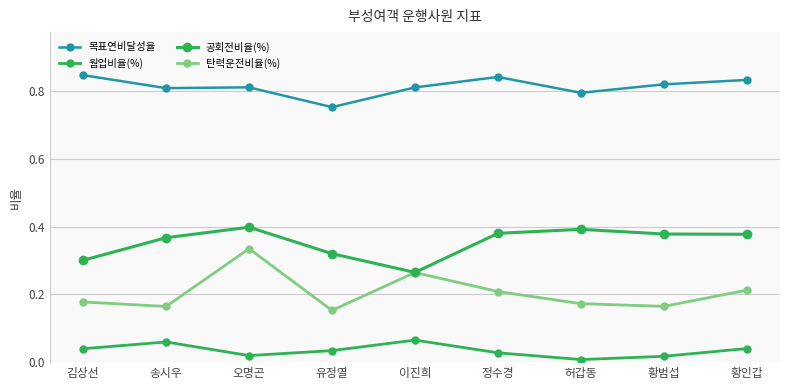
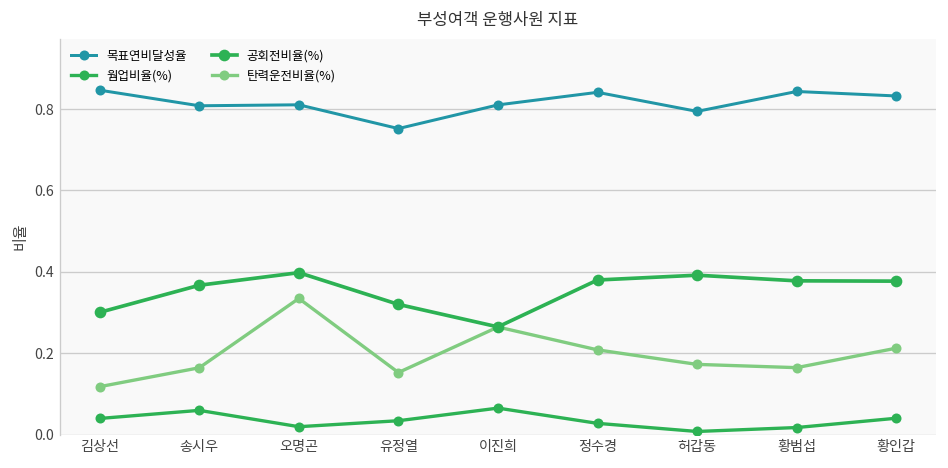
탄력운전비율(%), 김상선: 0.18 -> 0.12
목표연비달성율, 황범섭: 0.82 -> 0.84
